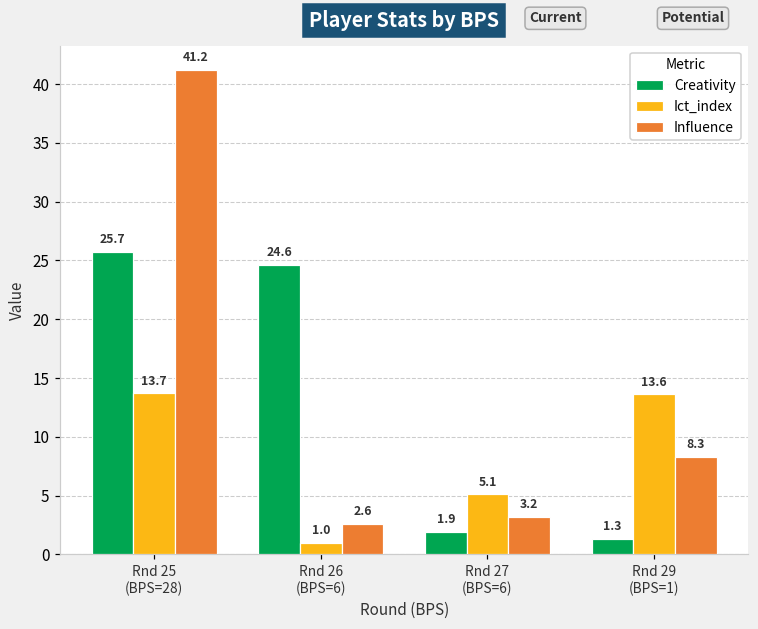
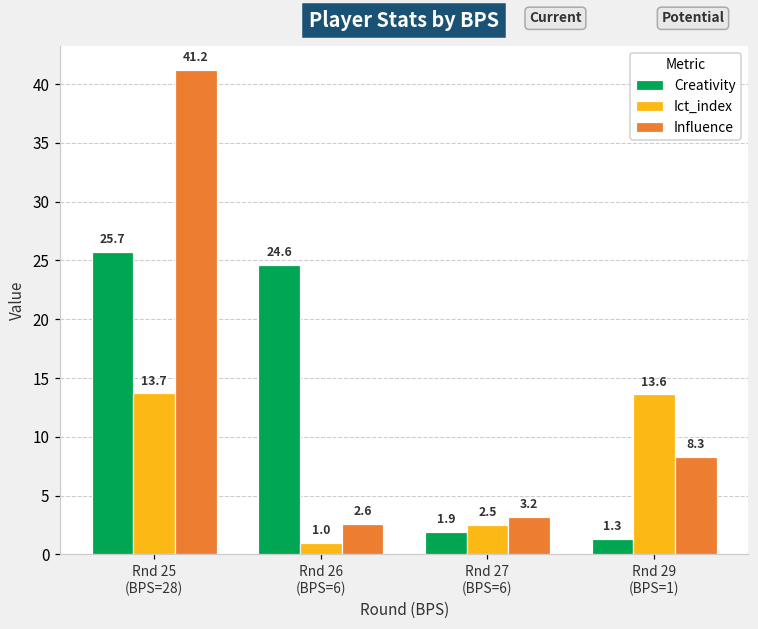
Ict_index, Rnd 27 (BPS=6): 5.1 -> 2.5
